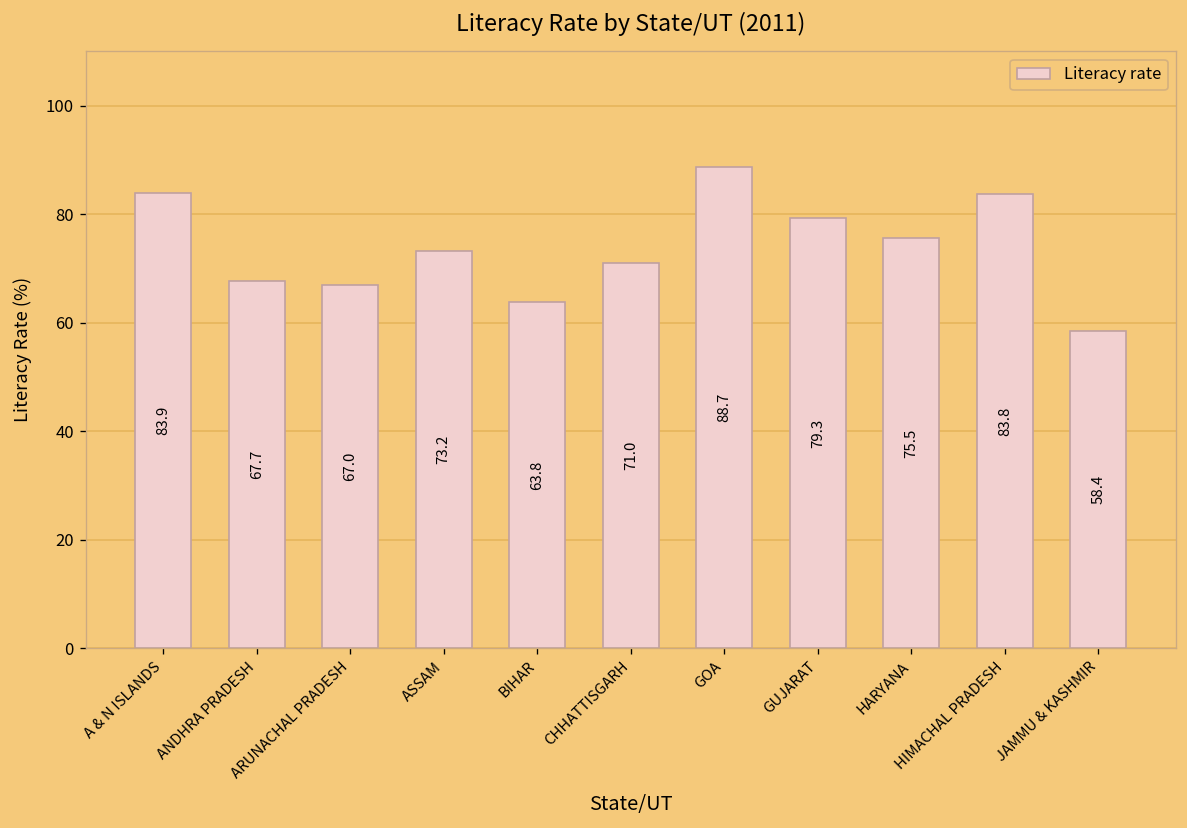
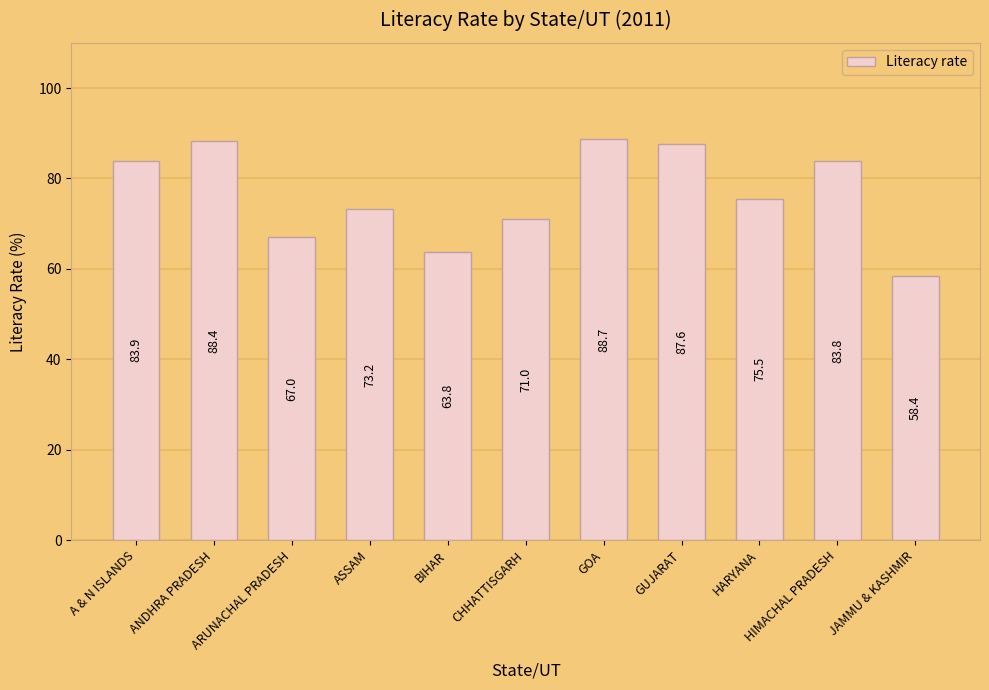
ANDHRA PRADESH: 67.7 -> 88.4
GUJARAT: 79.3 -> 87.6
